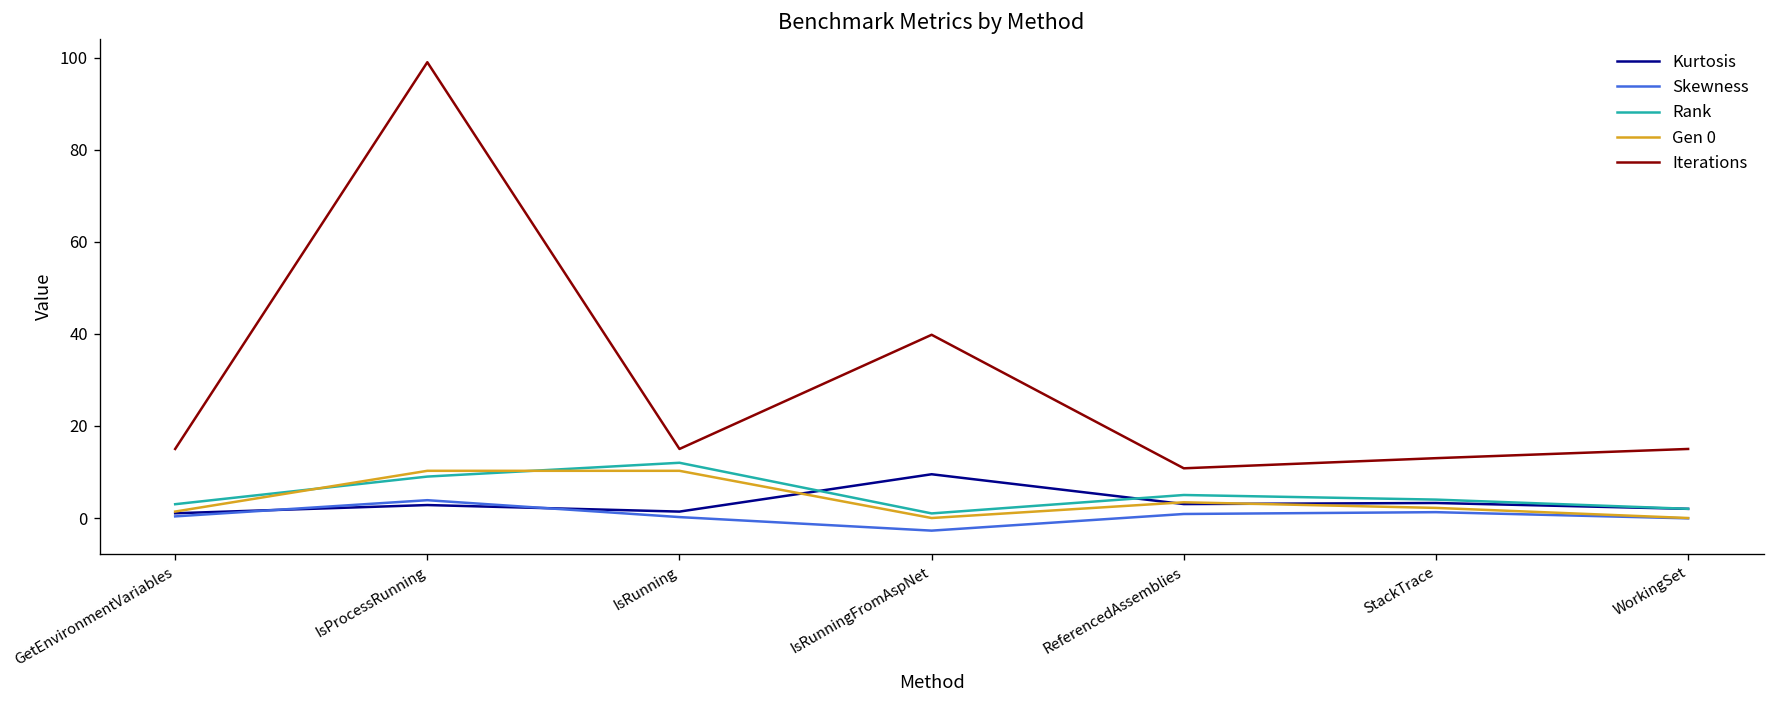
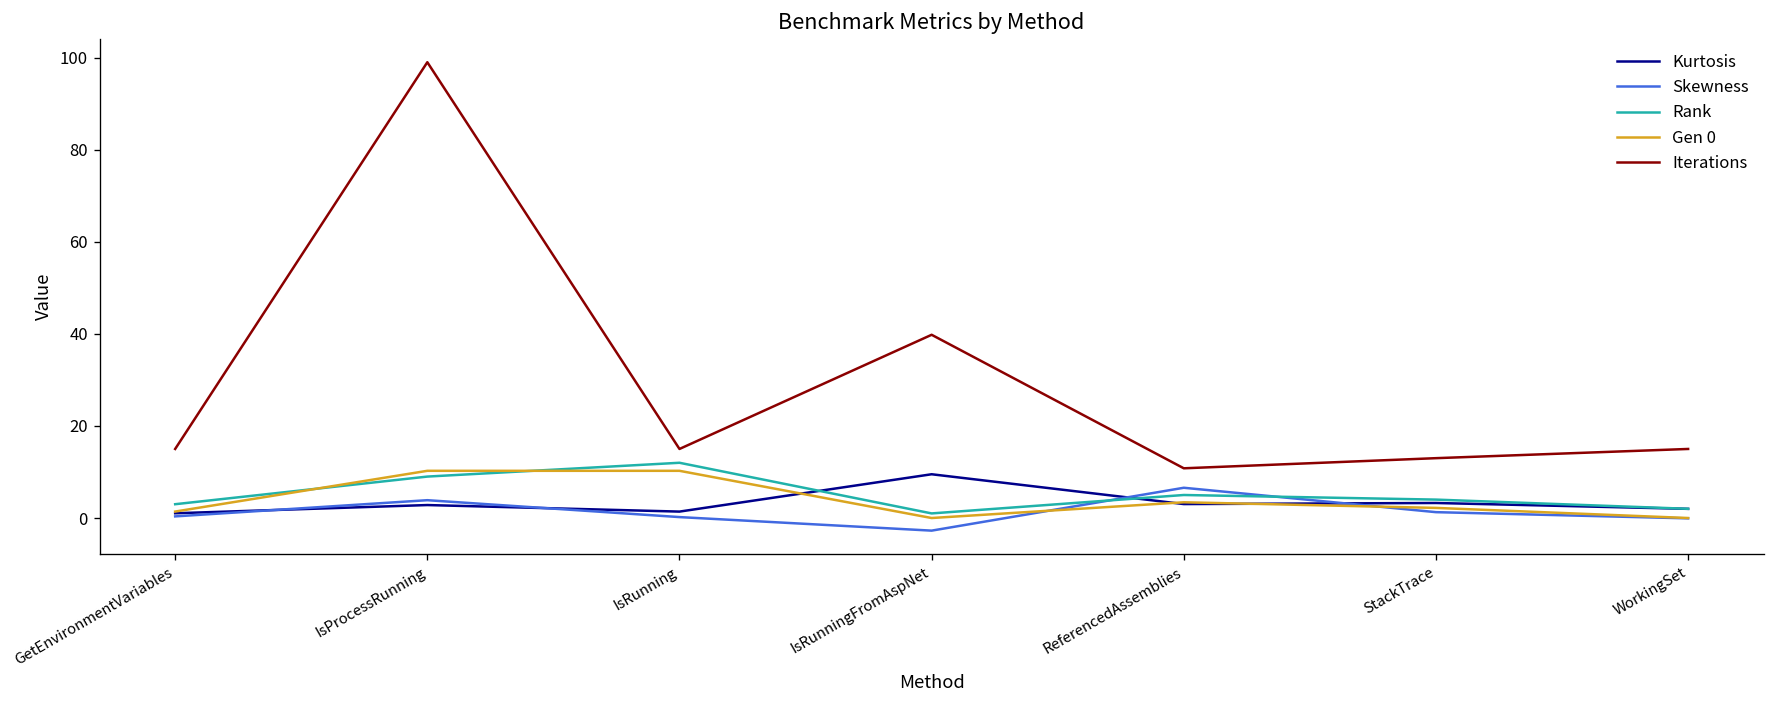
Skewness, ReferencedAssemblies: 1 -> 7
